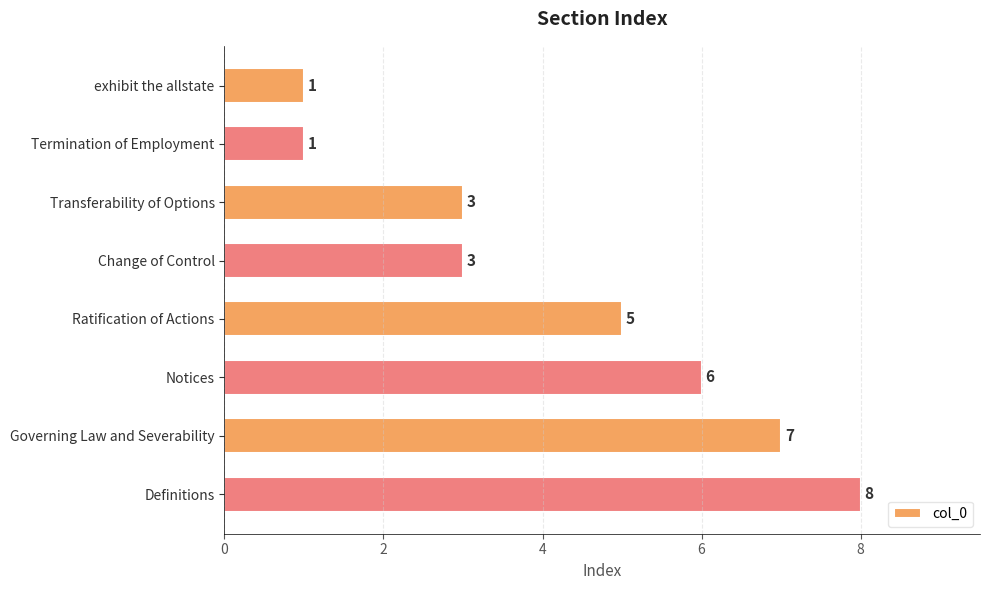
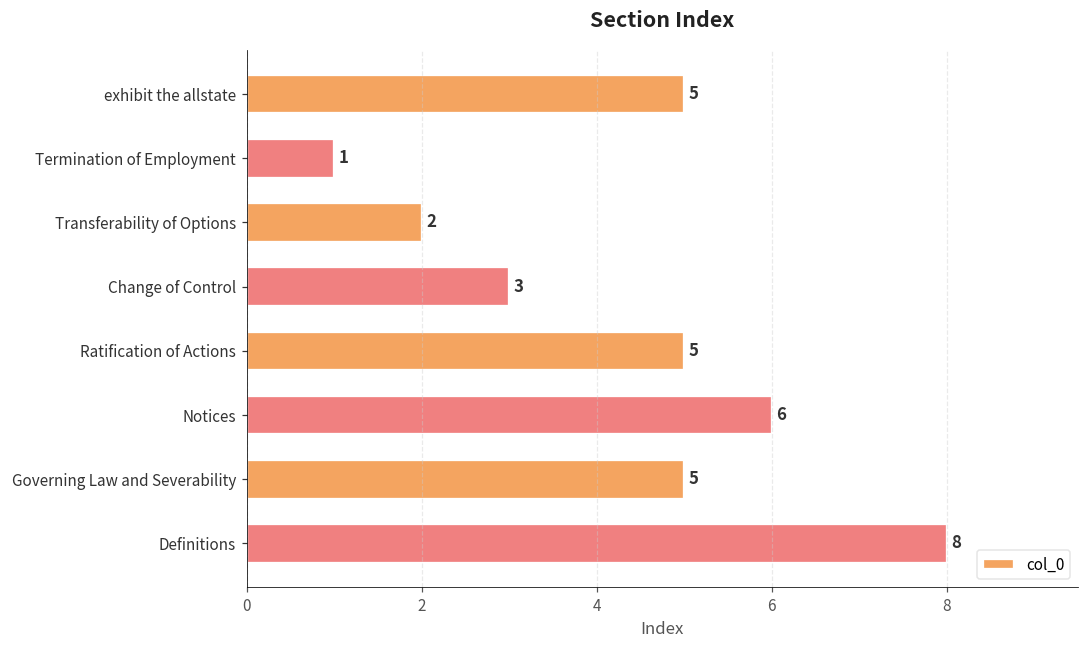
exhibit the allstate: 1 -> 5
Transferability of Options: 3 -> 2
Governing Law and Severability: 7 -> 5
